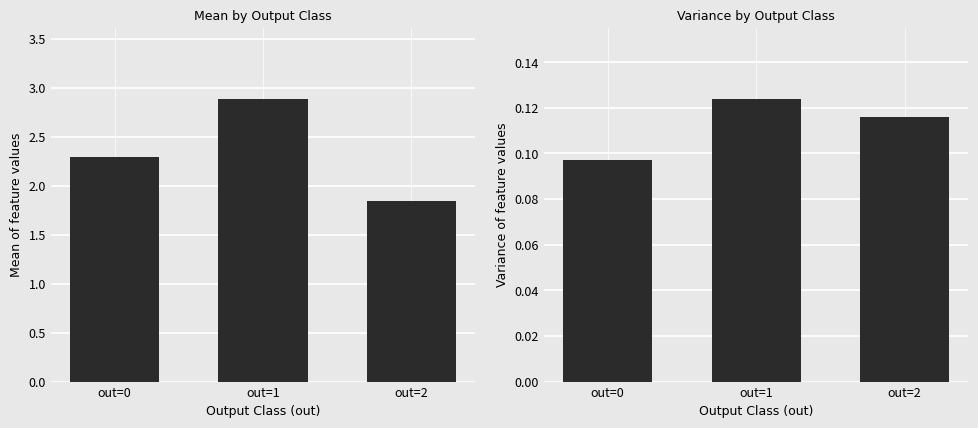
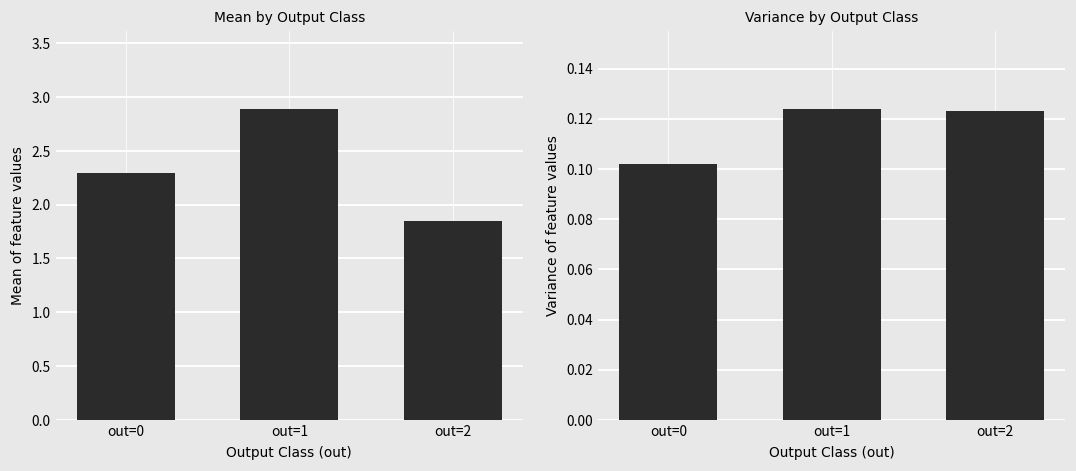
Variance by Output Class, out=0: 0.097 -> 0.102
Variance by Output Class, out=2: 0.116 -> 0.123
